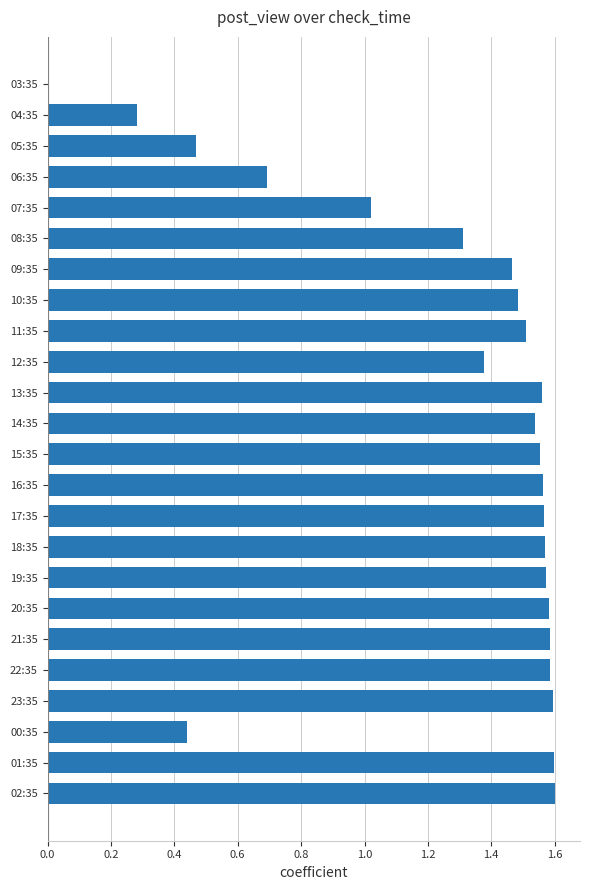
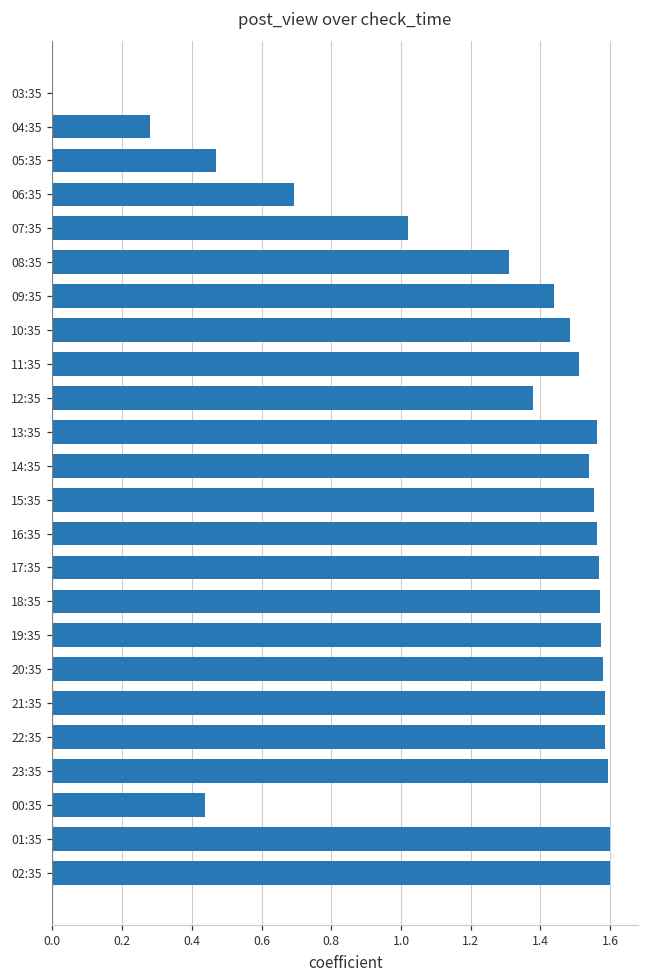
09:35: 1.47 -> 1.44
